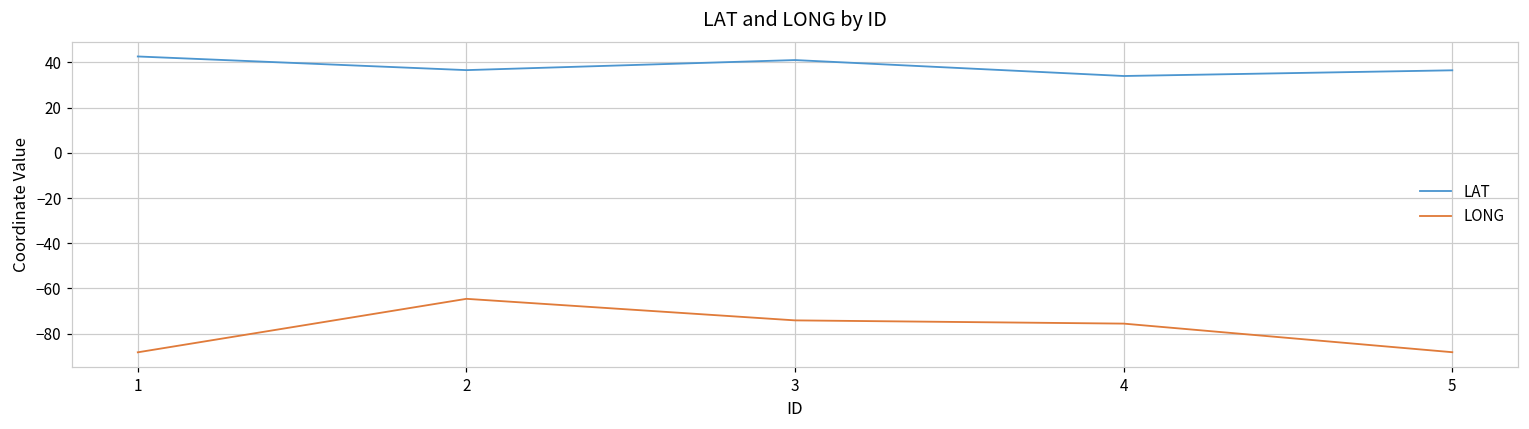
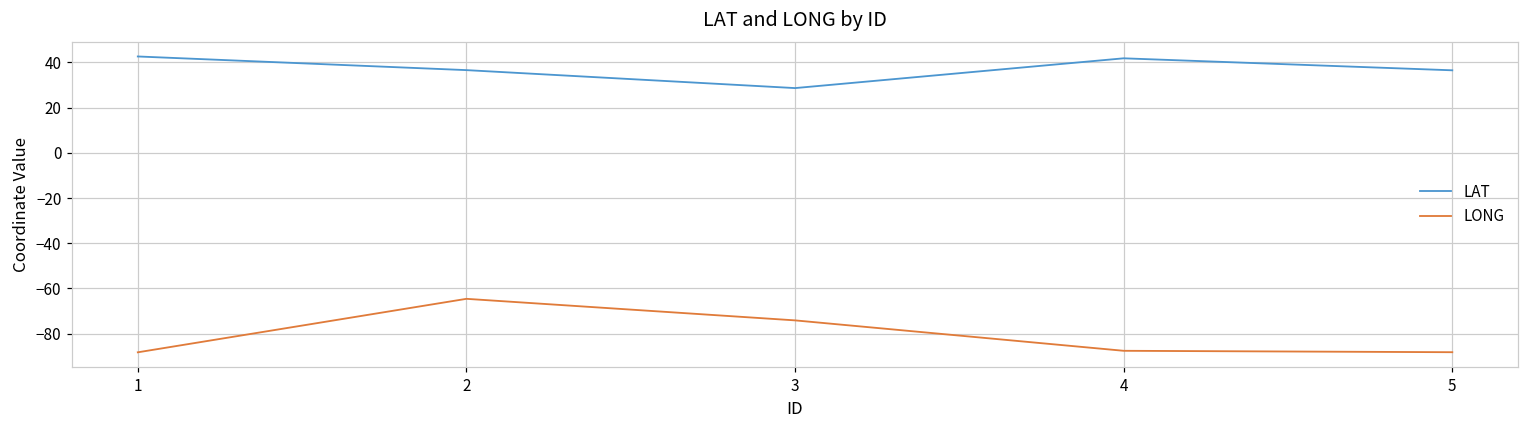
LAT, 3: 41 -> 29
LAT, 4: 34 -> 42
LONG, 4: -76 -> -88
